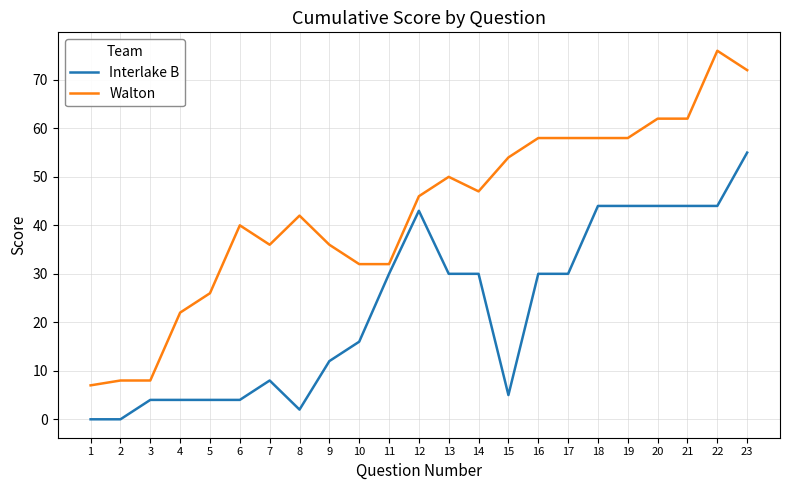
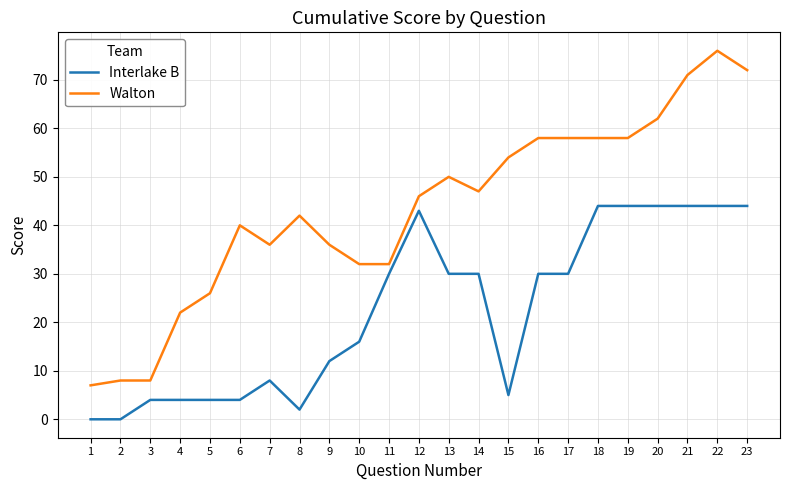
Walton, 21: 62 -> 71
Interlake B, 23: 55 -> 44
